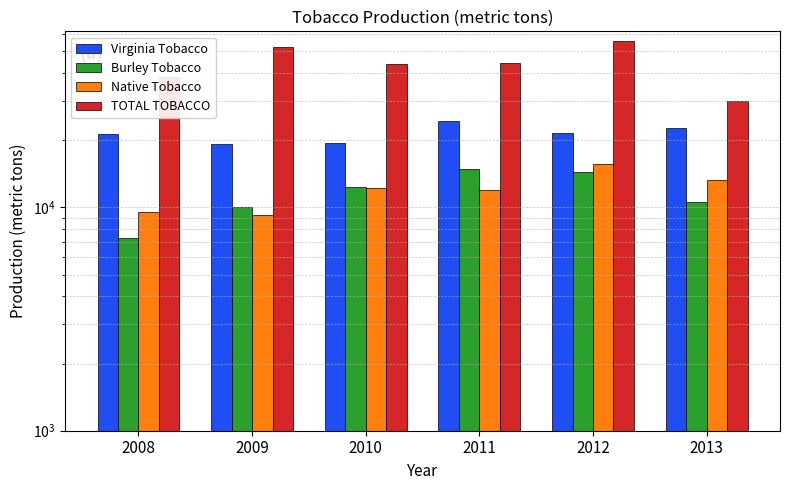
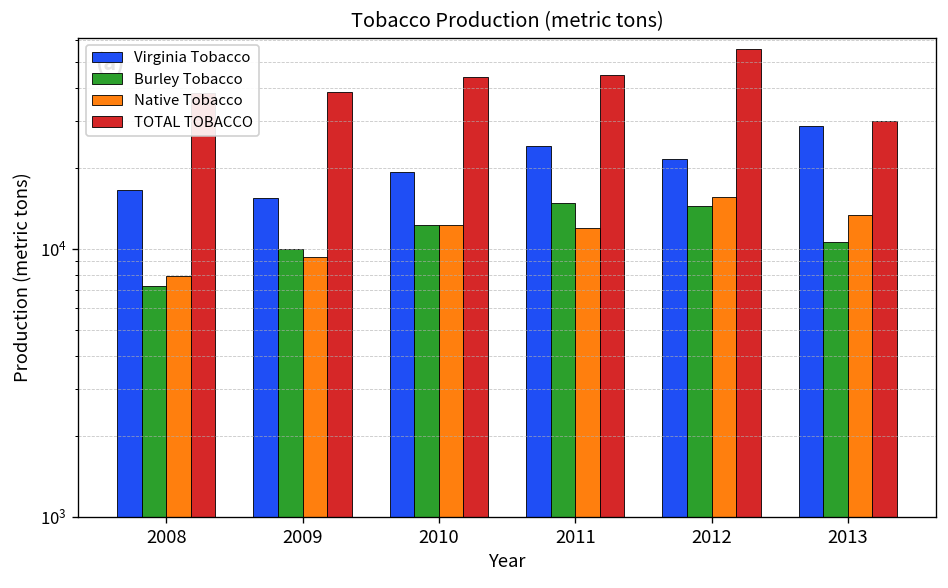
Virginia Tobacco, 2008: 21000 -> 17000
Native Tobacco, 2008: 9500 -> 7900
Virginia Tobacco, 2009: 19000 -> 15000
TOTAL TOBACCO, 2009: 52000 -> 39000
Virginia Tobacco, 2013: 23000 -> 29000
